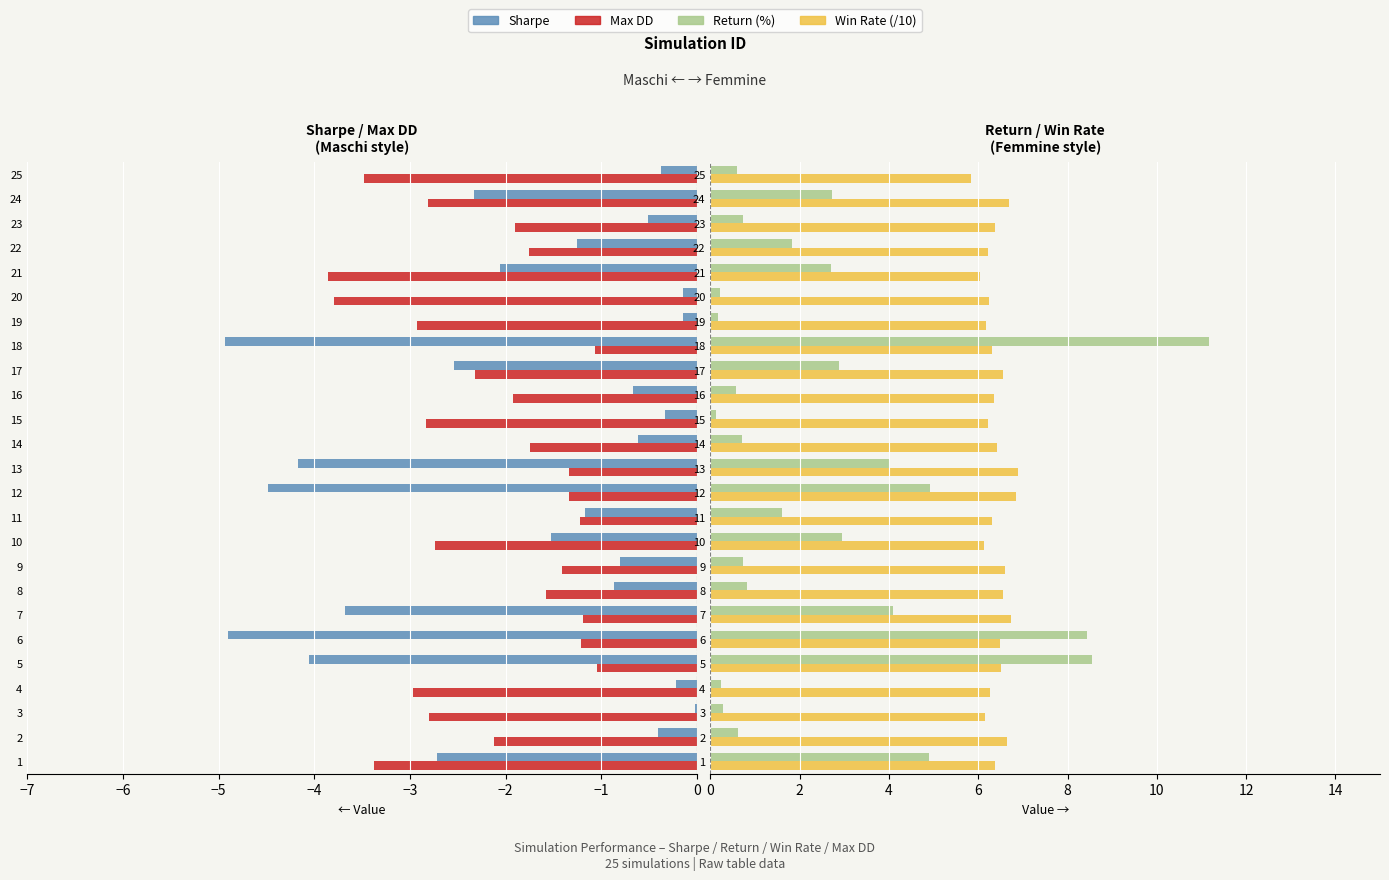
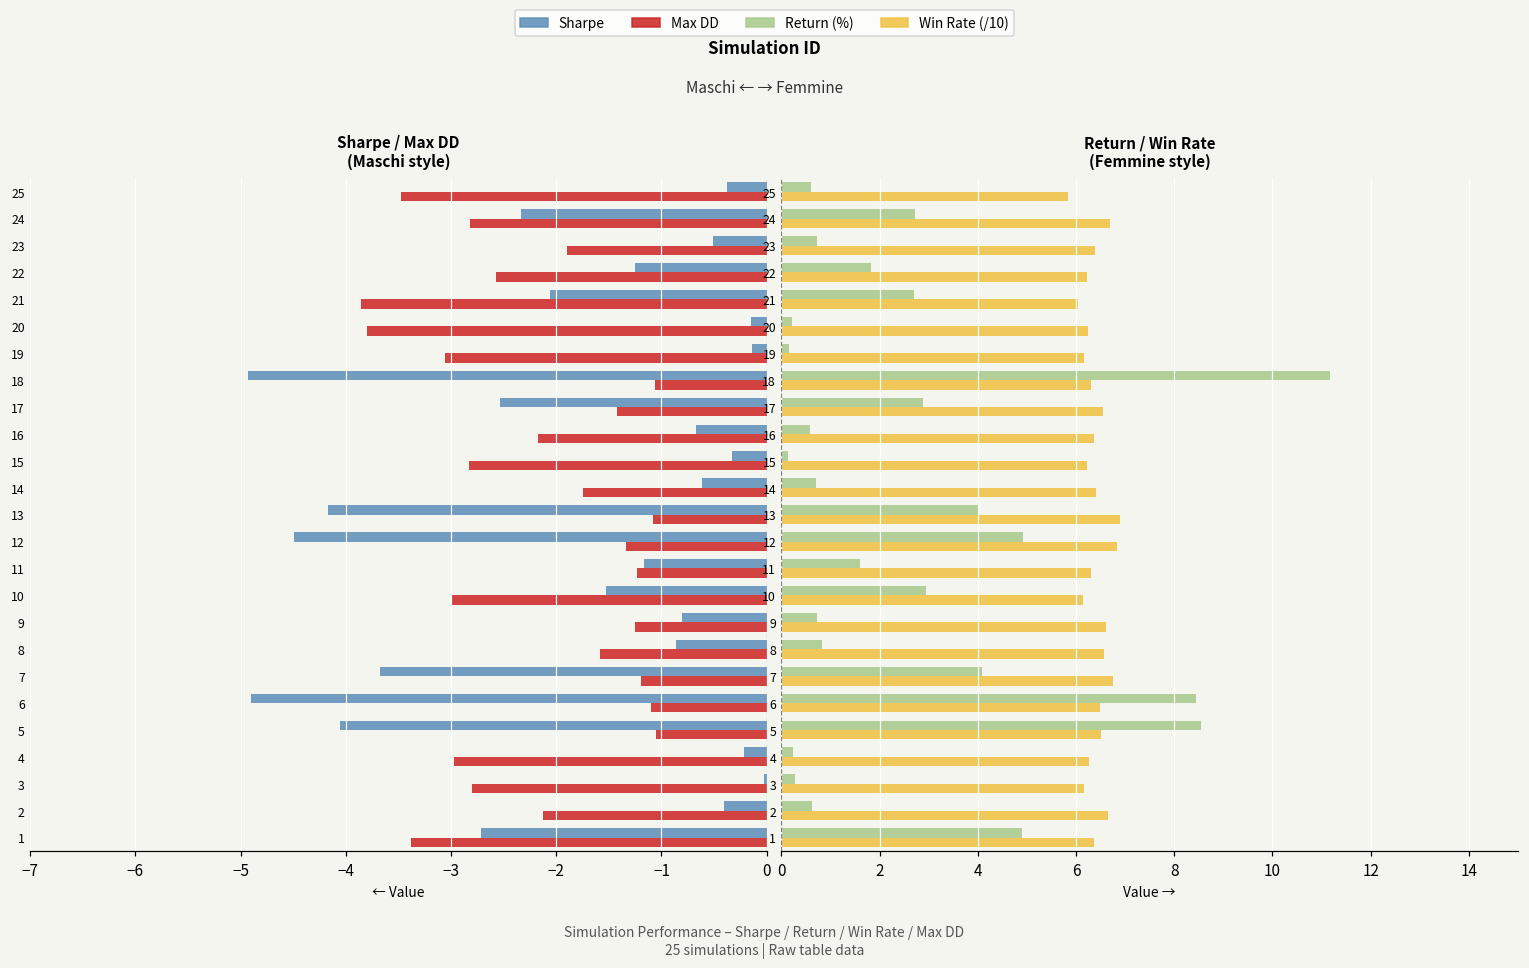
Sharpe / Max DD (Maschi style), Max DD, 22: -1.8 -> -2.6
Sharpe / Max DD (Maschi style), Max DD, 19: -2.9 -> -3.1
Sharpe / Max DD (Maschi style), Max DD, 17: -2.3 -> -1.4
Sharpe / Max DD (Maschi style), Max DD, 16: -1.9 -> -2.2
Sharpe / Max DD (Maschi style), Max DD, 13: -1.3 -> -1.1
Sharpe / Max DD (Maschi style), Max DD, 10: -2.7 -> -3.0
Sharpe / Max DD (Maschi style), Max DD, 9: -1.4 -> -1.3
Sharpe / Max DD (Maschi style), Max DD, 6: -1.2 -> -1.1
